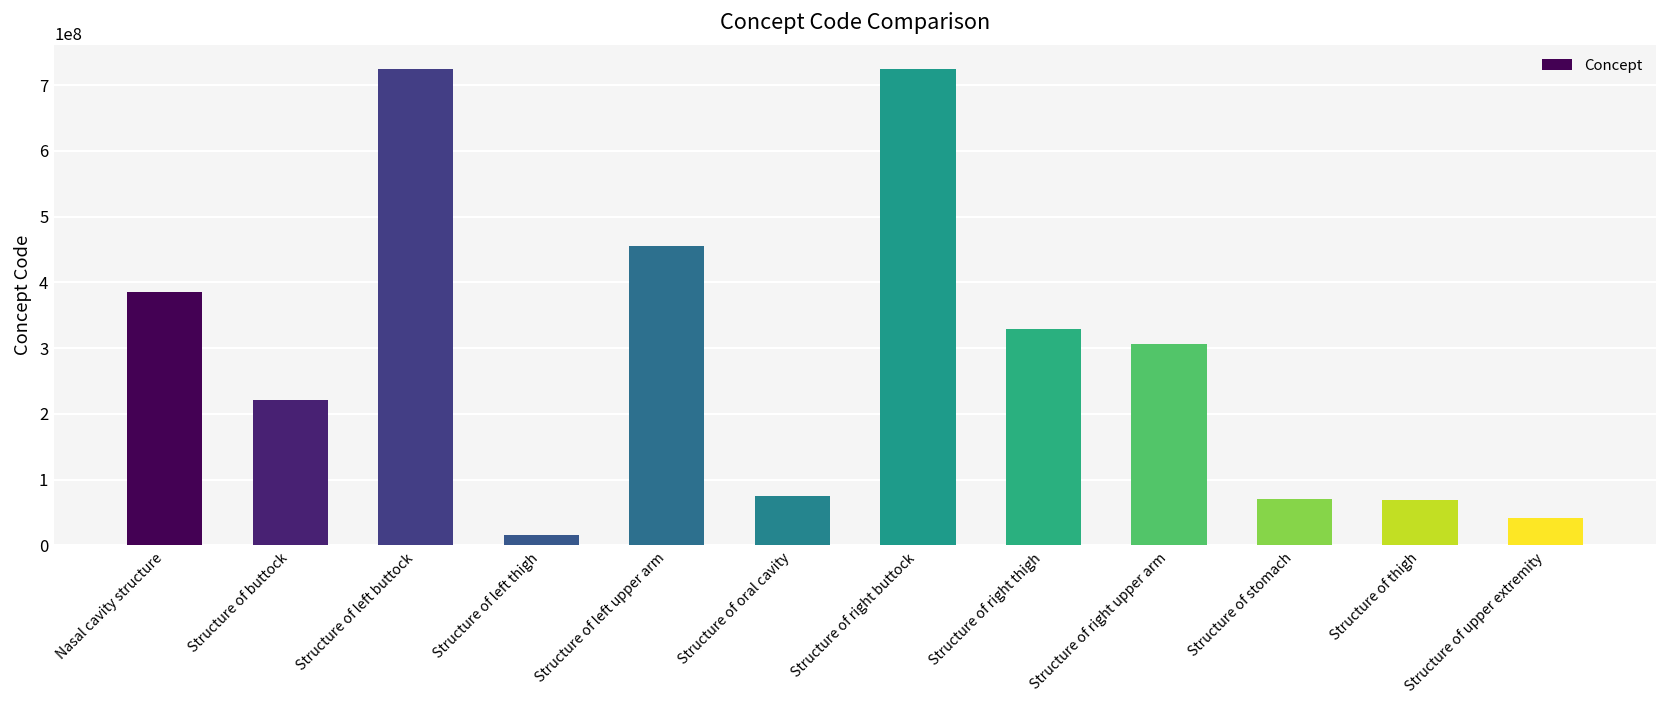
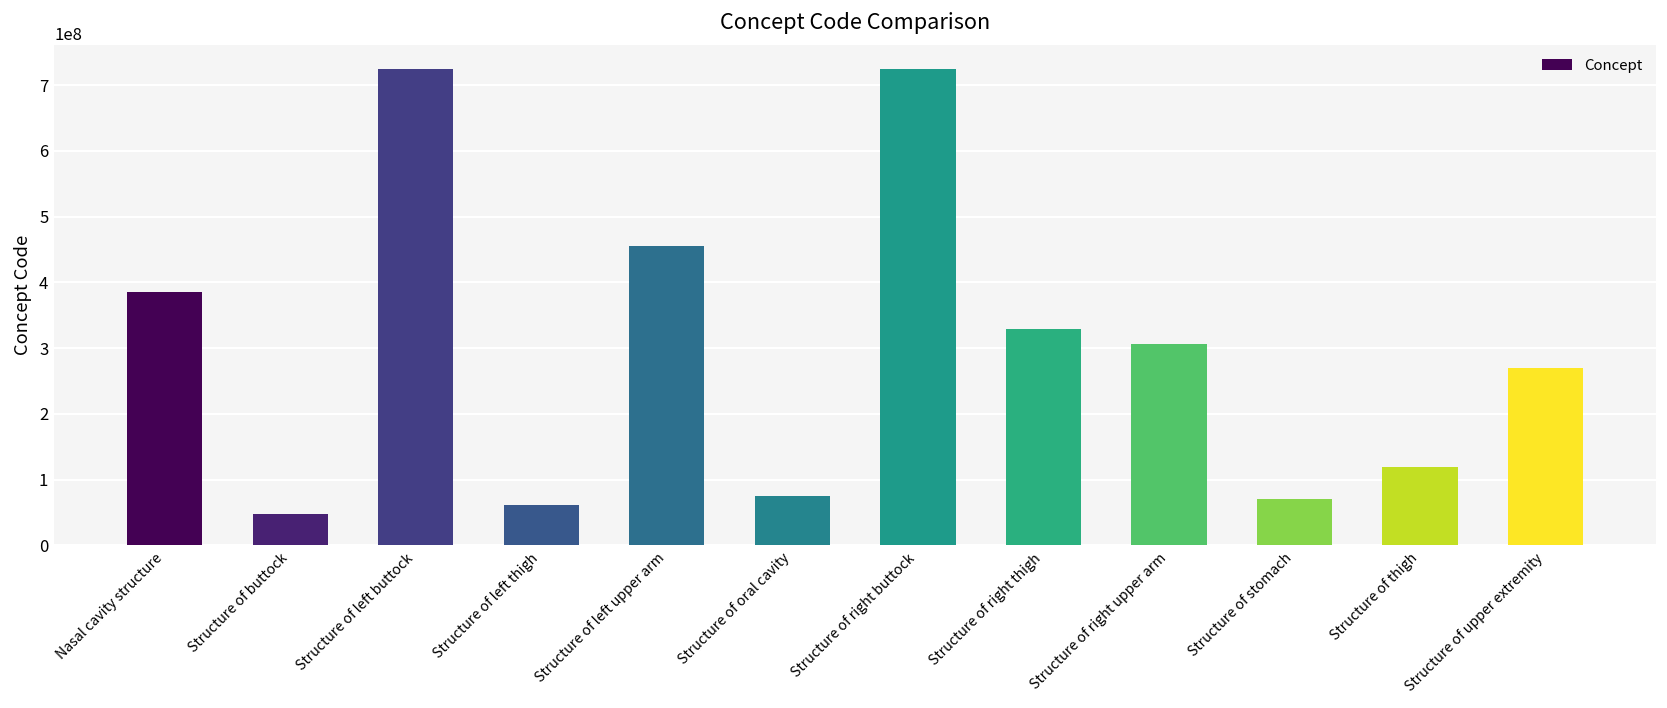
Structure of buttock: 220000000 -> 50000000
Structure of left thigh: 20000000 -> 60000000
Structure of thigh: 70000000 -> 120000000
Structure of upper extremity: 40000000 -> 270000000
